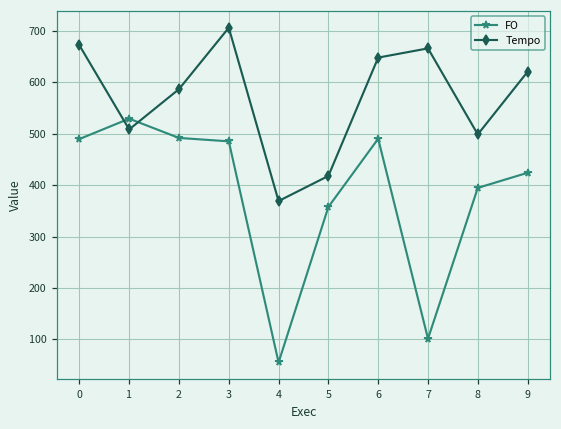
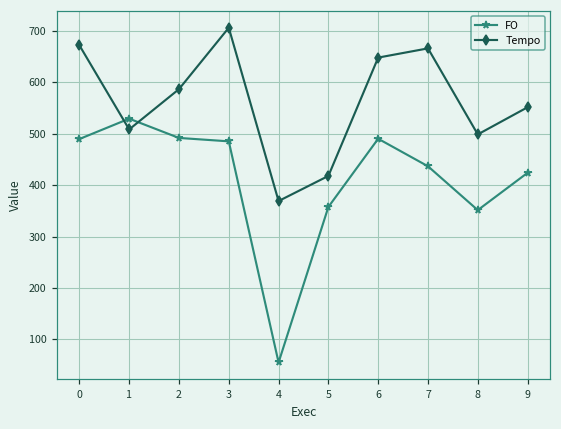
FO, 7: 100 -> 440
FO, 8: 390 -> 350
Tempo, 9: 620 -> 550
